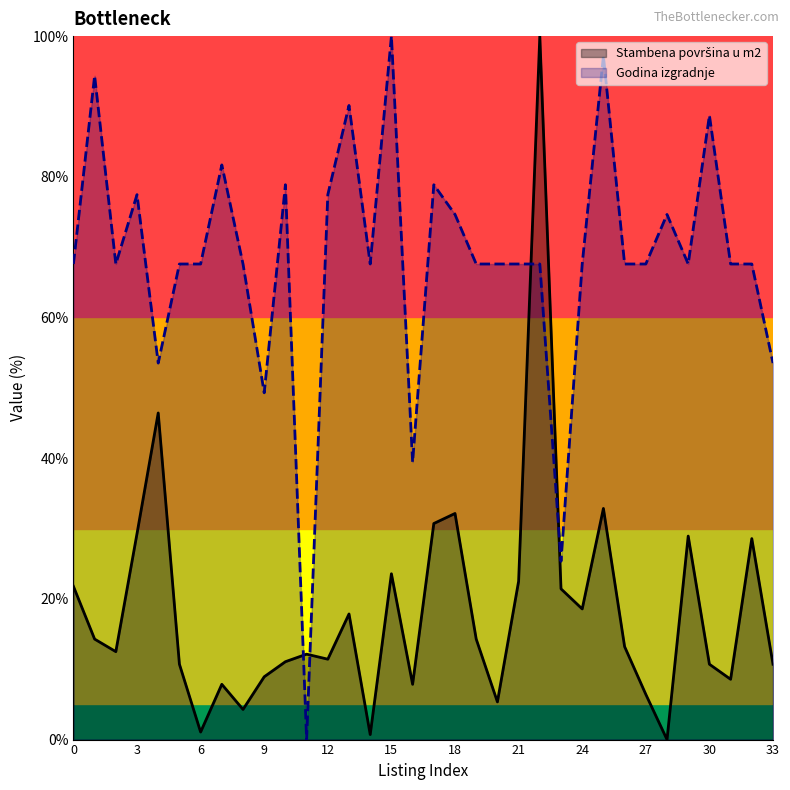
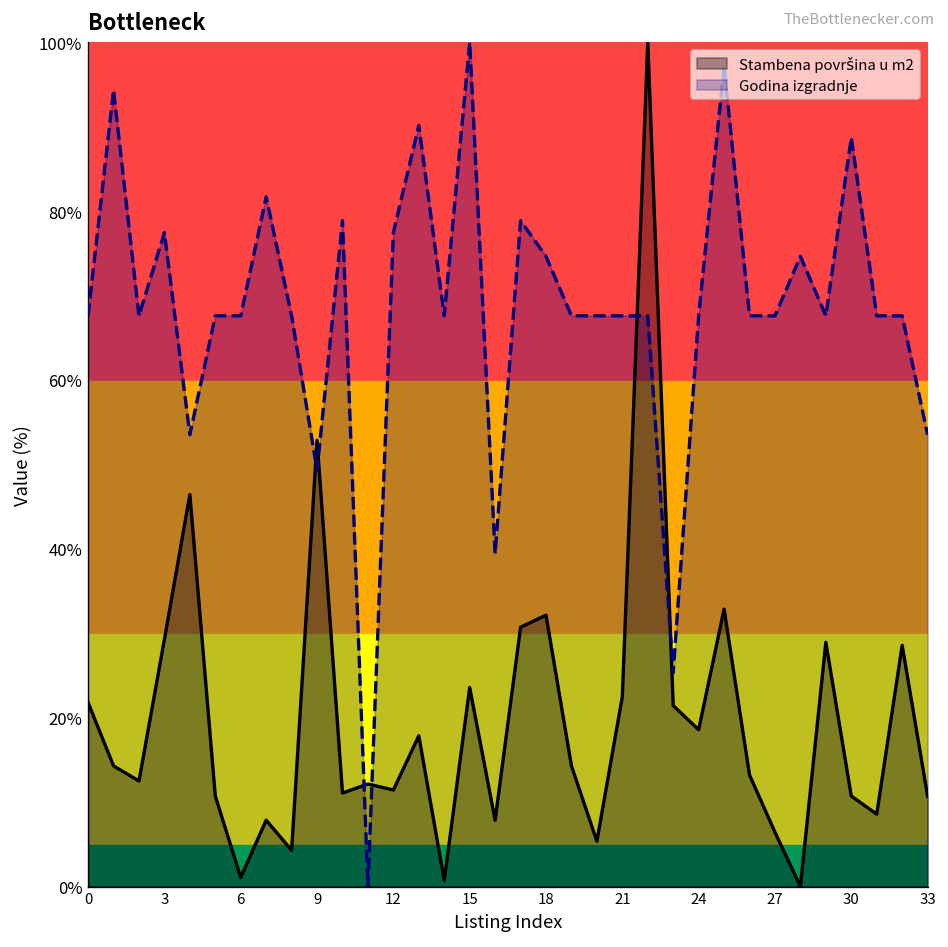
Stambena površina u m2, 9: 9% -> 53%
